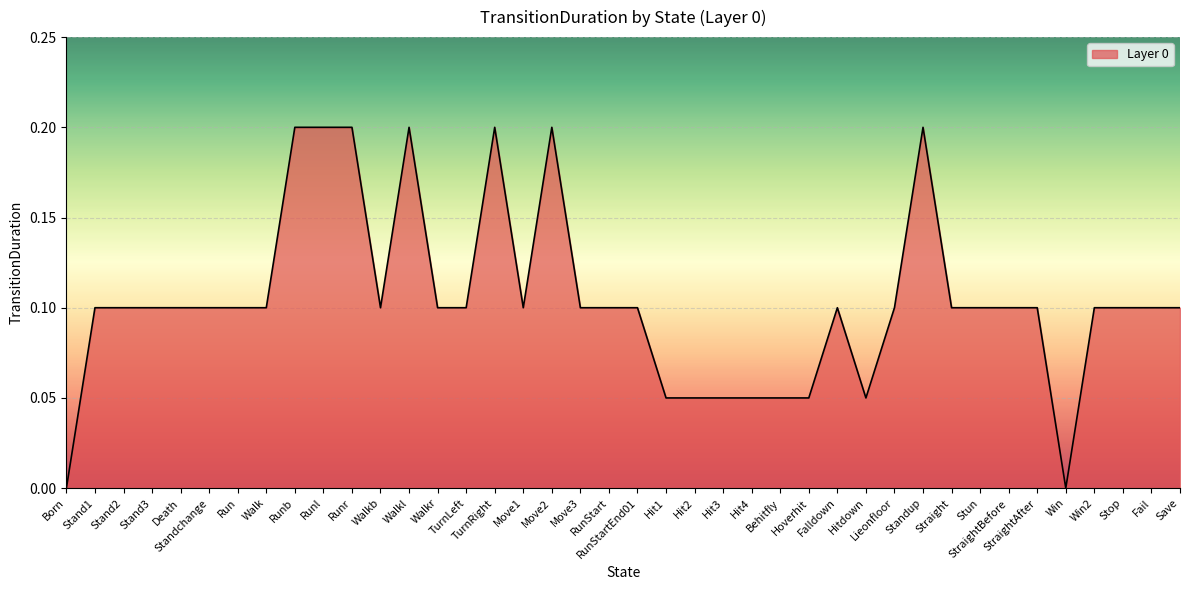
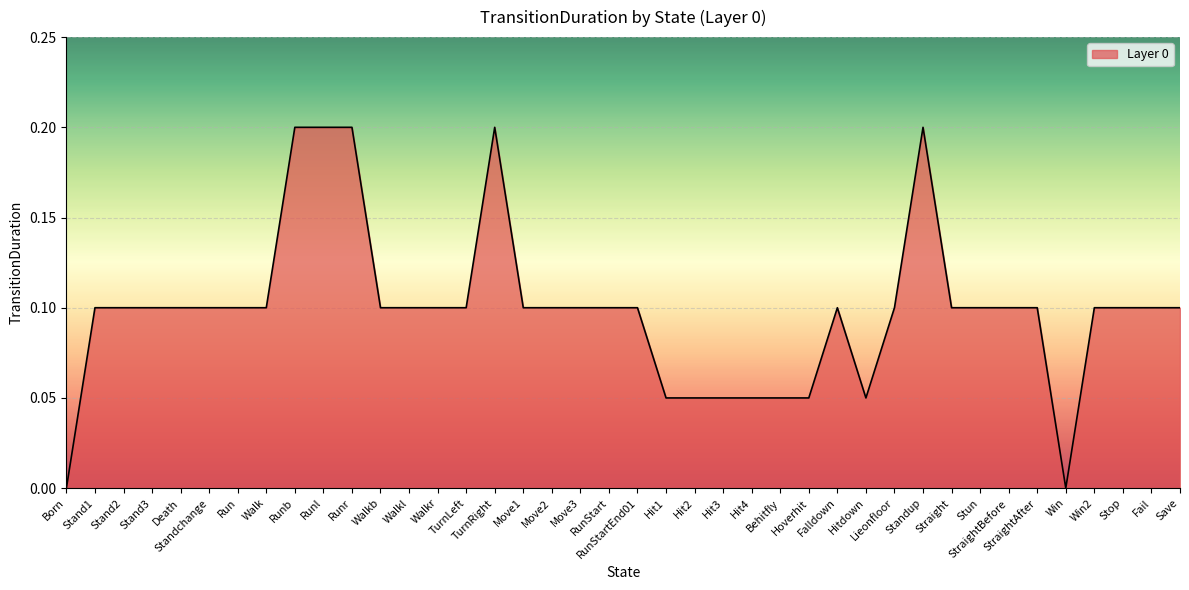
Walkl: 0.2 -> 0.1
Move2: 0.2 -> 0.1
